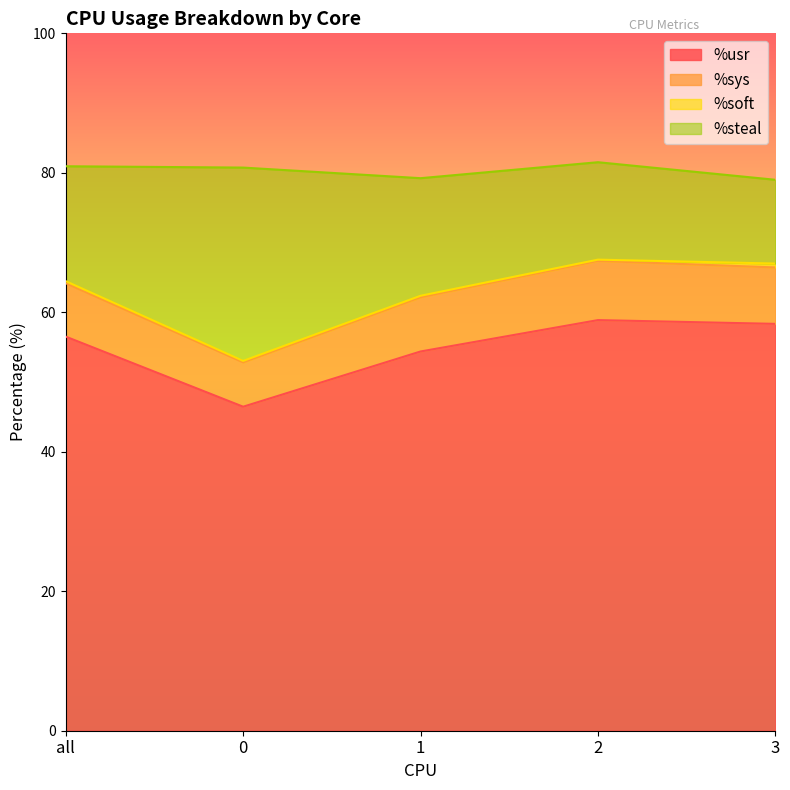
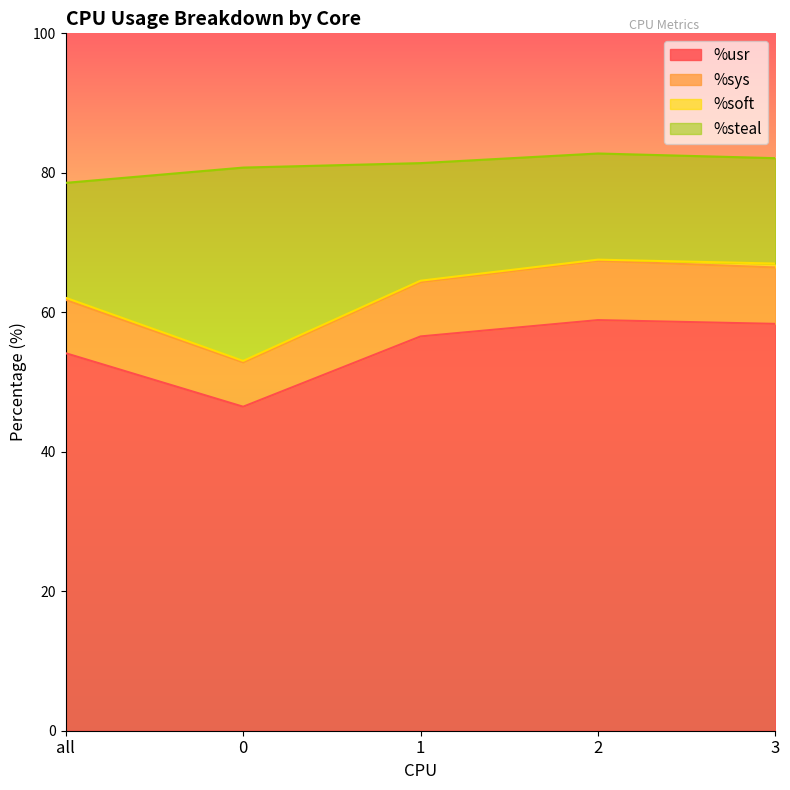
%usr, all: 57 -> 54
%usr, 1: 54 -> 57
%steal, 2: 14 -> 15
%steal, 3: 12 -> 15
